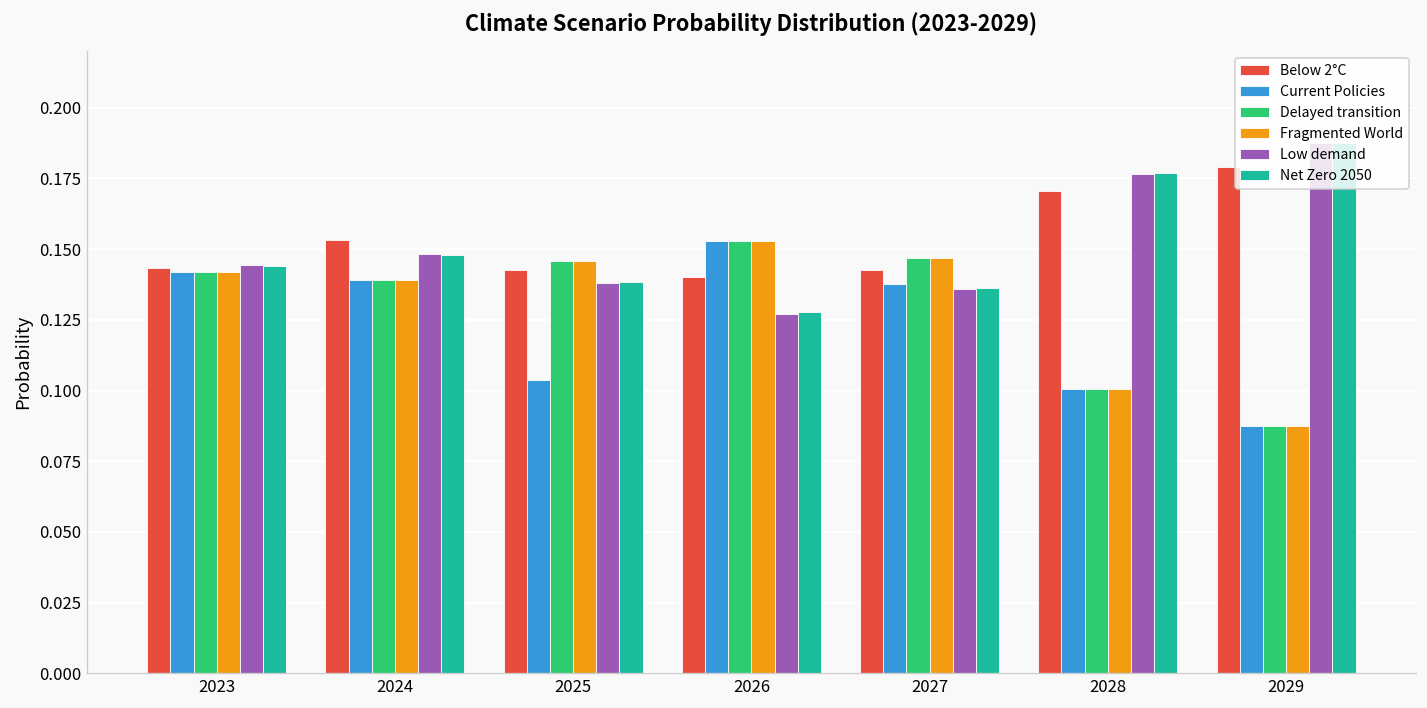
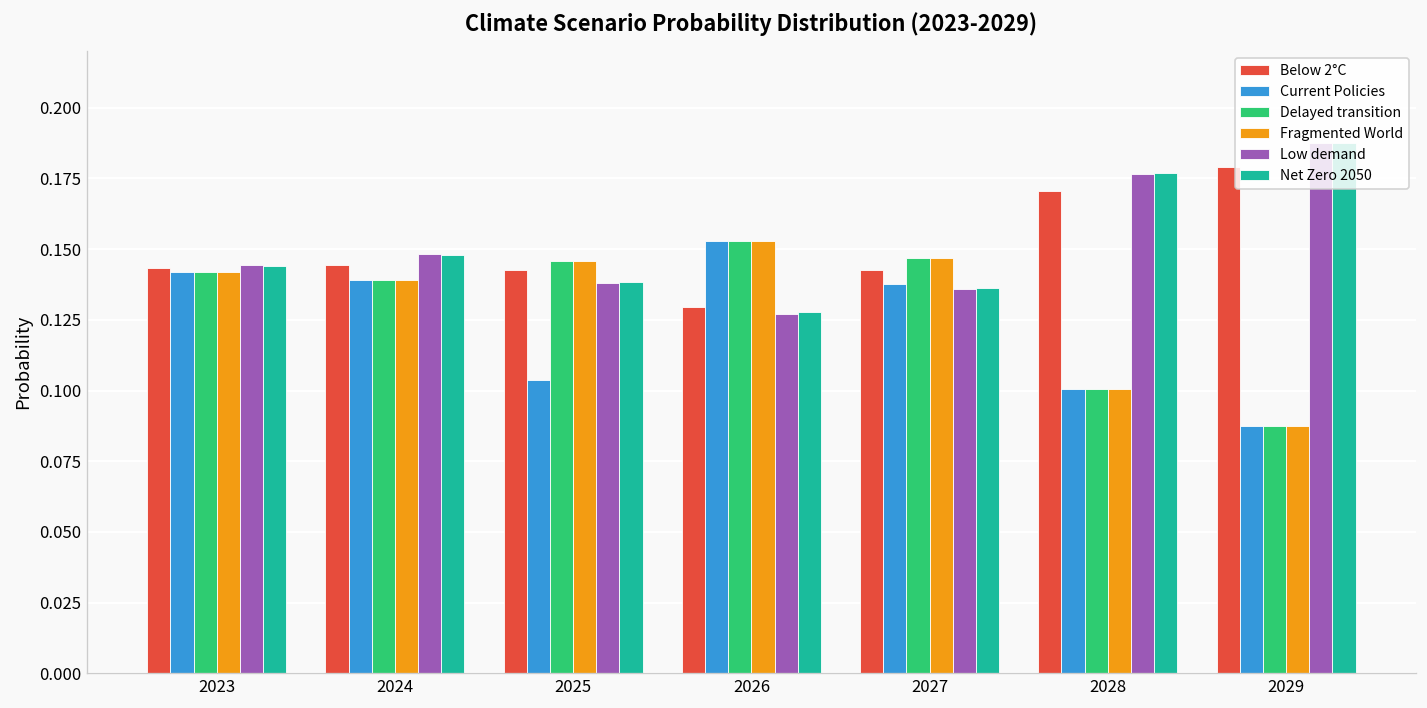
Below 2°C, 2024: 0.153 -> 0.144
Below 2°C, 2026: 0.140 -> 0.129
